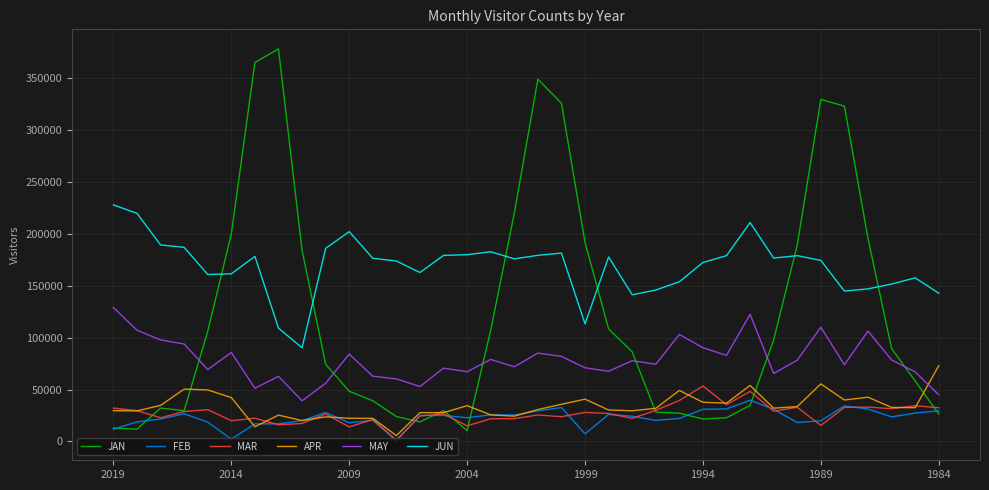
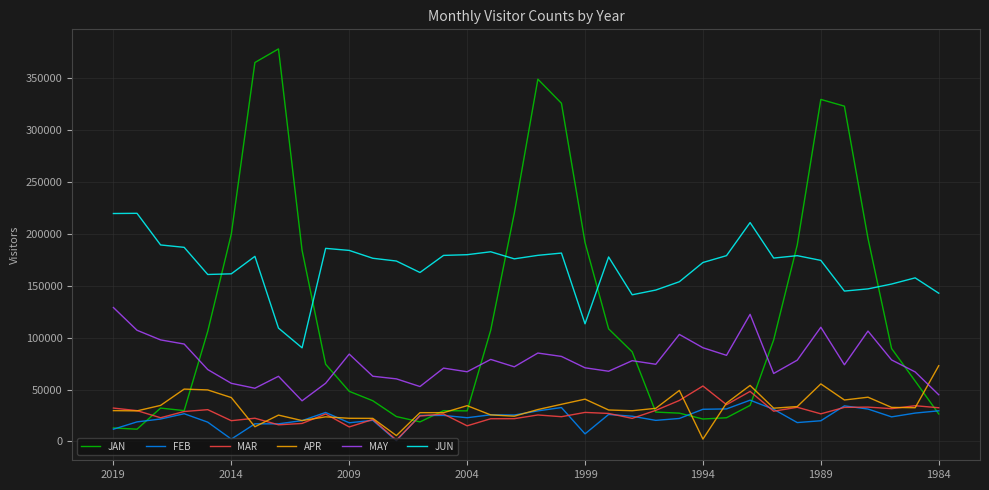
JUN, 2019: 228000 -> 220000
MAY, 2014: 86000 -> 56000
JUN, 2009: 202000 -> 184000
JAN, 2004: 10000 -> 29000
APR, 1994: 38000 -> 2000
MAR, 1989: 15000 -> 27000
